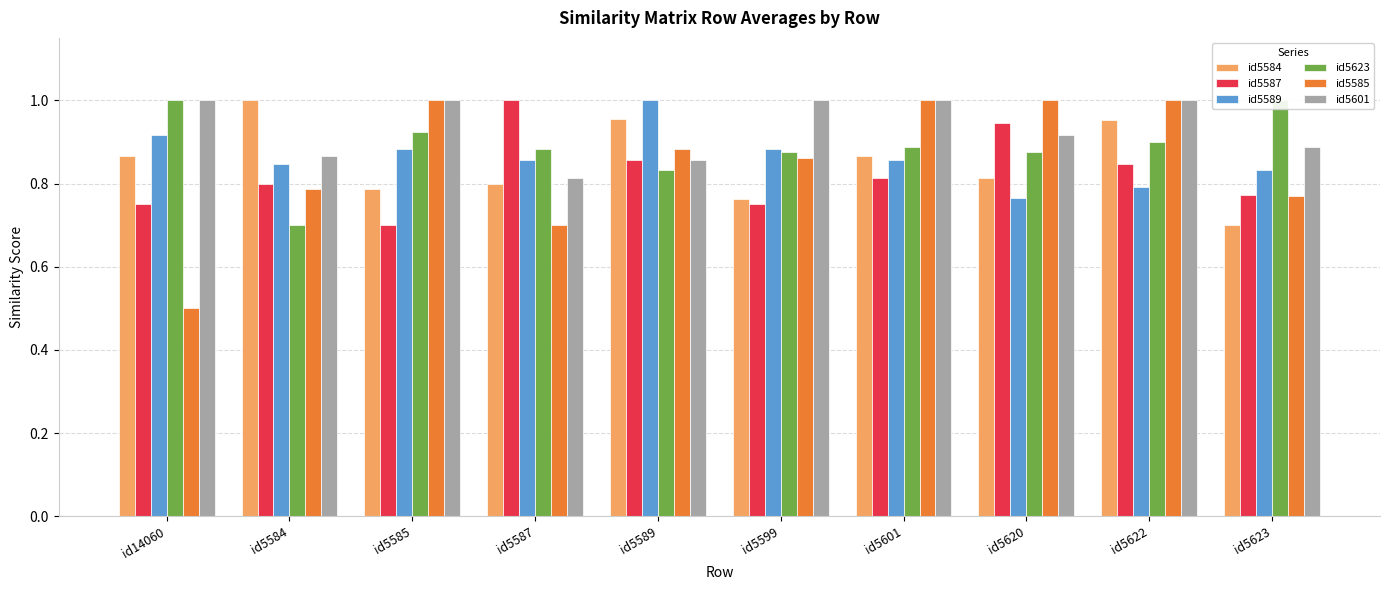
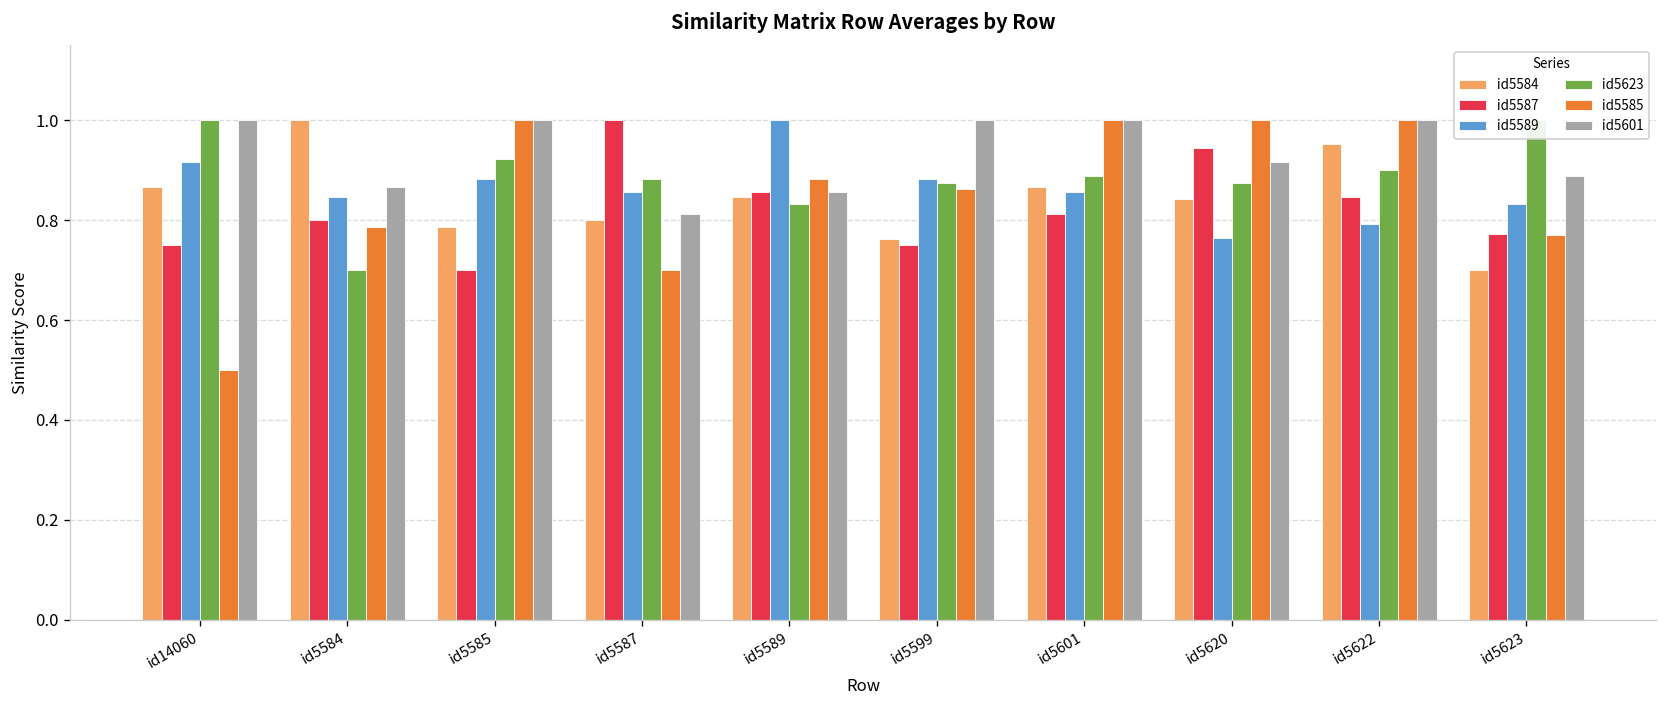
id5584, id5589: 0.95 -> 0.85
id5584, id5620: 0.81 -> 0.84
